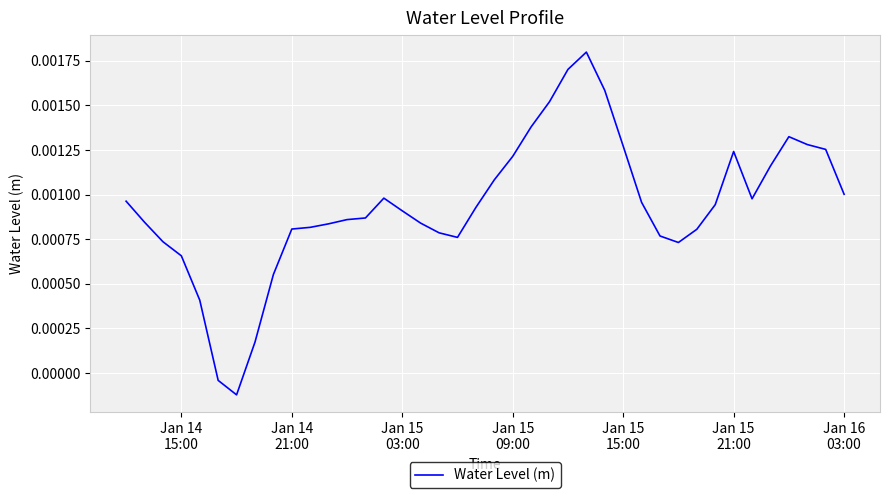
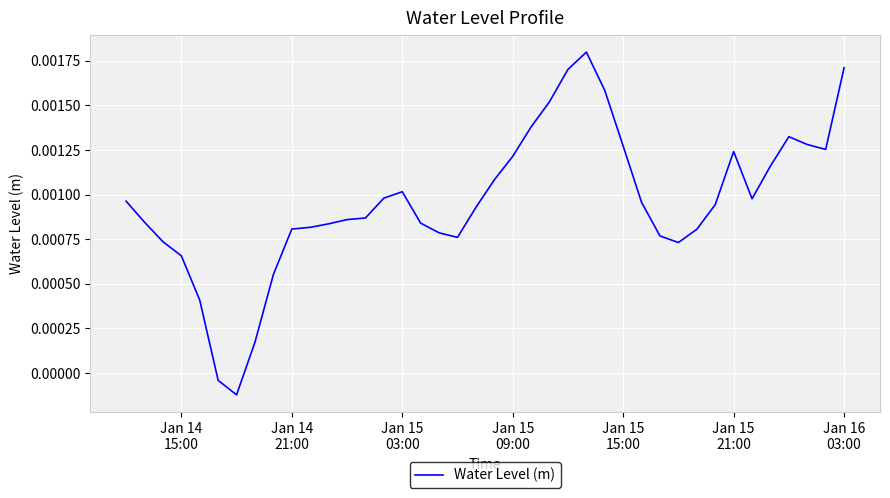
Jan 15 03:00: 0.00091 -> 0.00102
Jan 16 03:00: 0.00100 -> 0.00171
